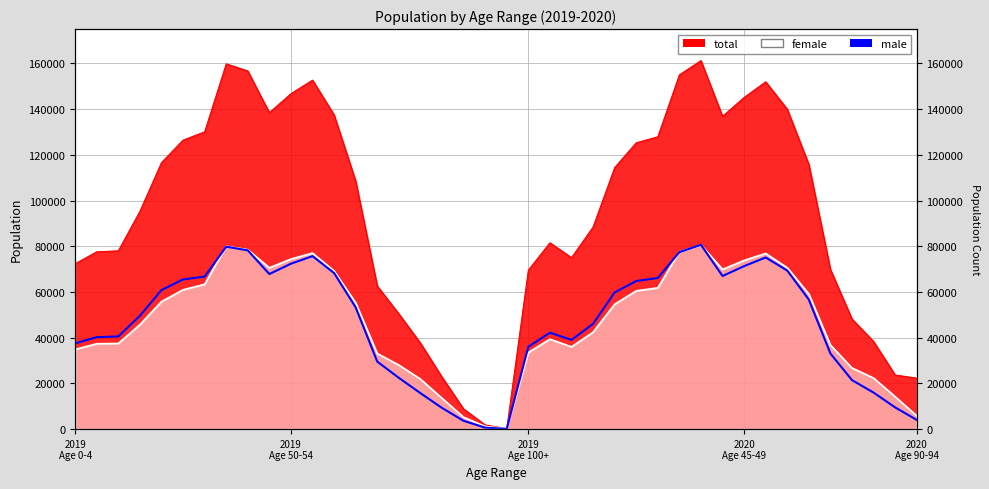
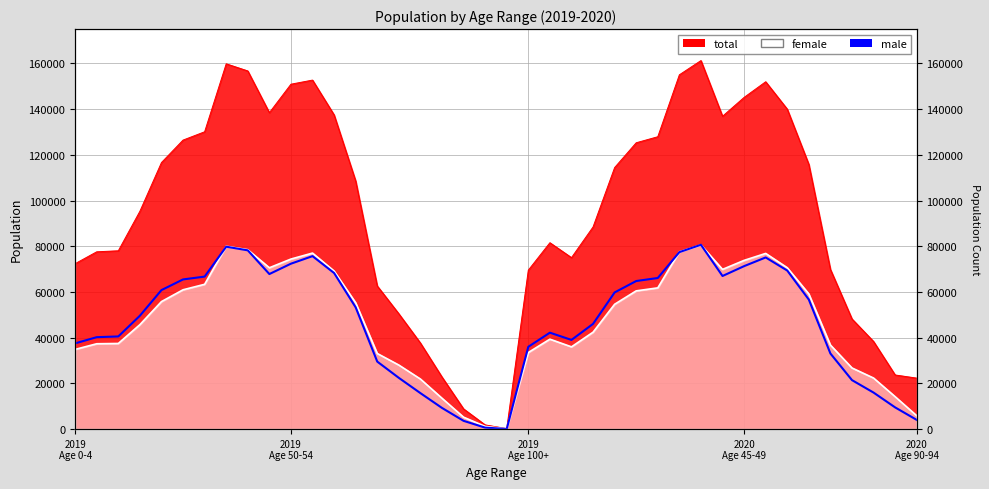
total, 2019 Age 50-54: 147000 -> 151000
